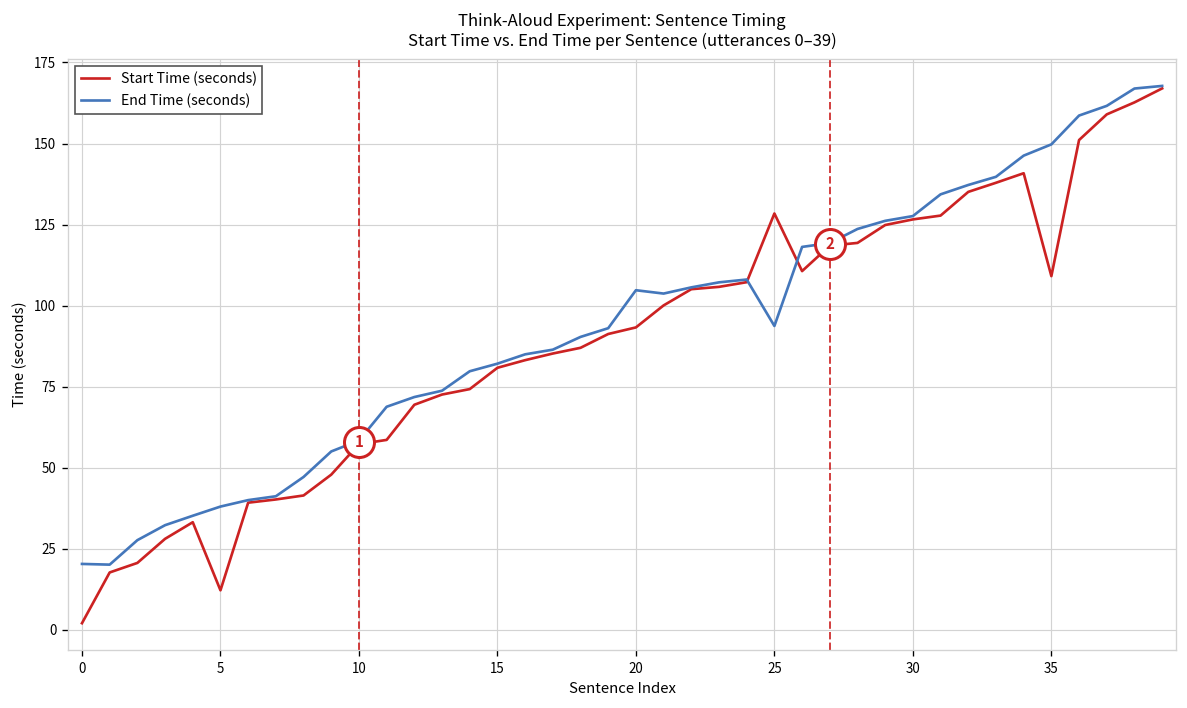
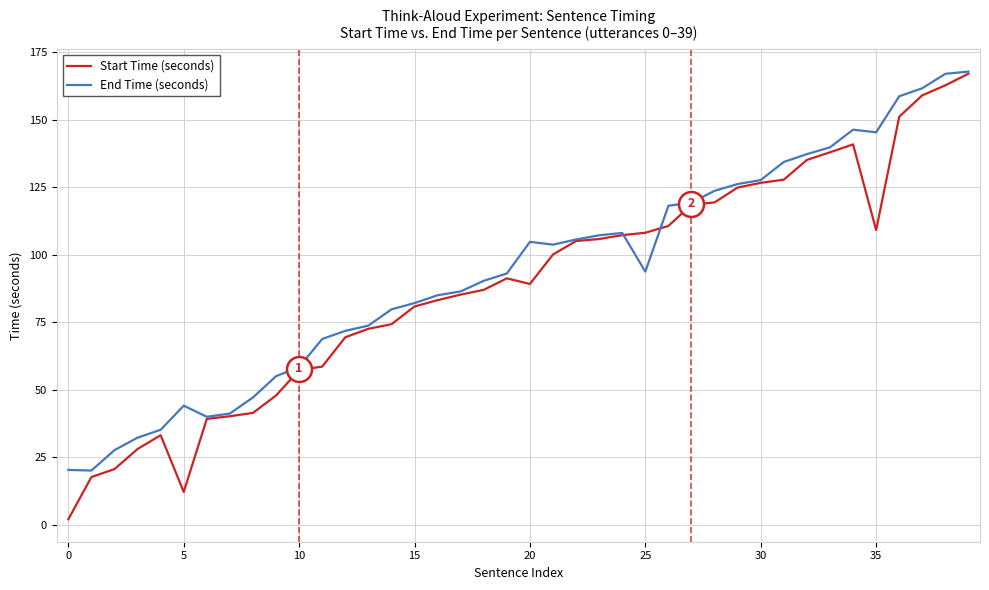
End Time (seconds), 5: 38 -> 44
Start Time (seconds), 20: 93 -> 89
Start Time (seconds), 25: 128 -> 108
End Time (seconds), 35: 150 -> 145
